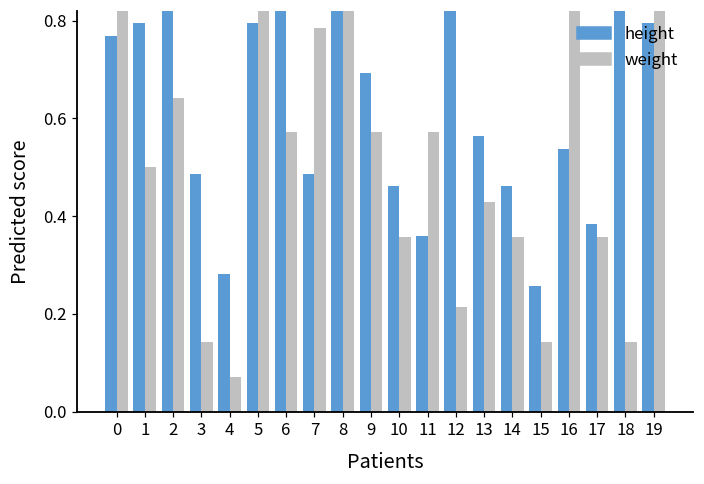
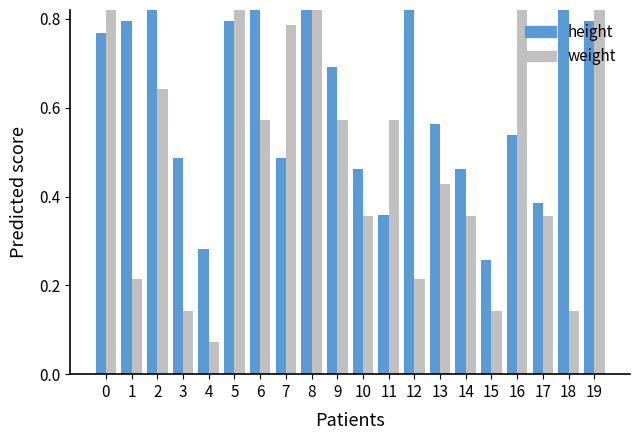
weight, 1: 0.50 -> 0.21
